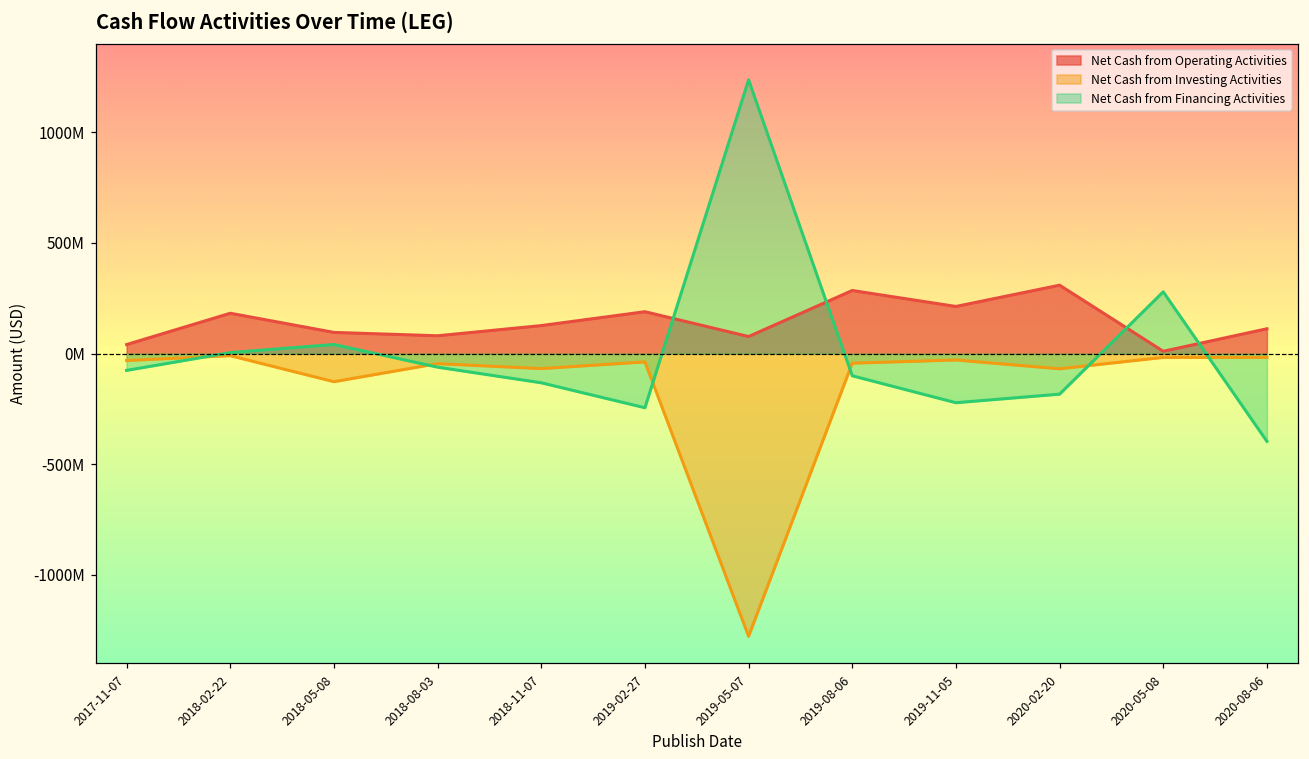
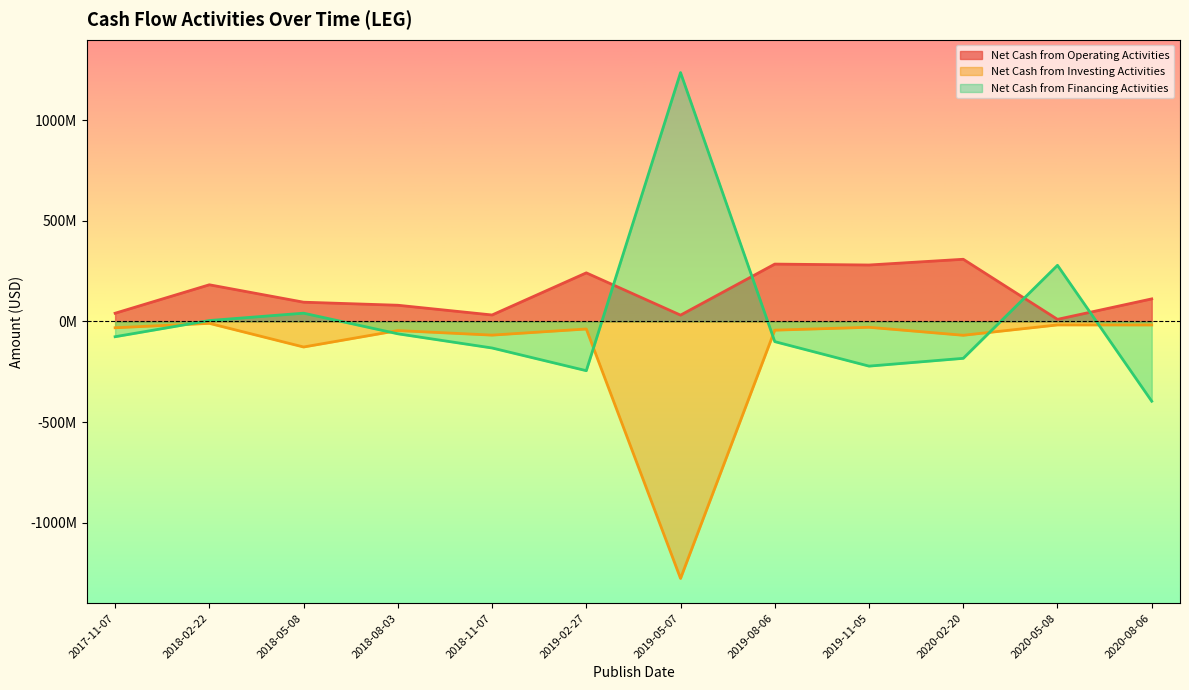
Net Cash from Operating Activities, 2018-11-07: 130000000 -> 30000000
Net Cash from Operating Activities, 2019-02-27: 190000000 -> 240000000
Net Cash from Operating Activities, 2019-05-07: 80000000 -> 30000000
Net Cash from Operating Activities, 2019-11-05: 210000000 -> 280000000
